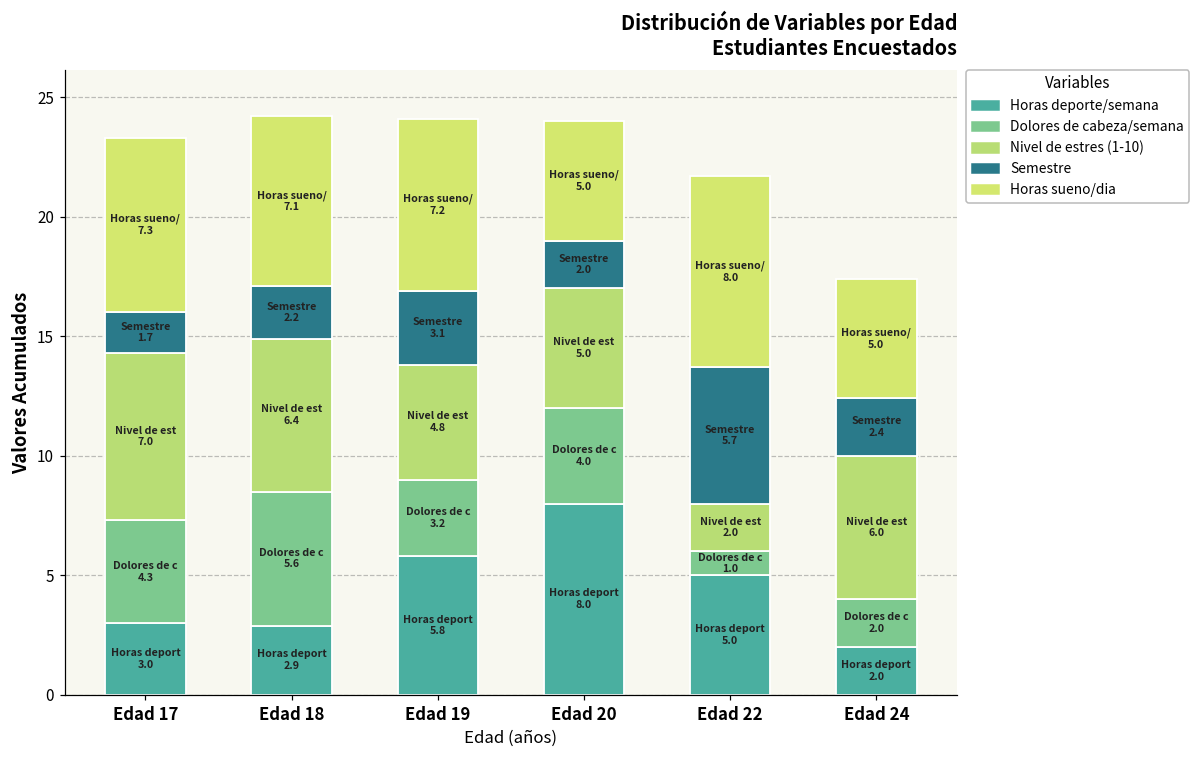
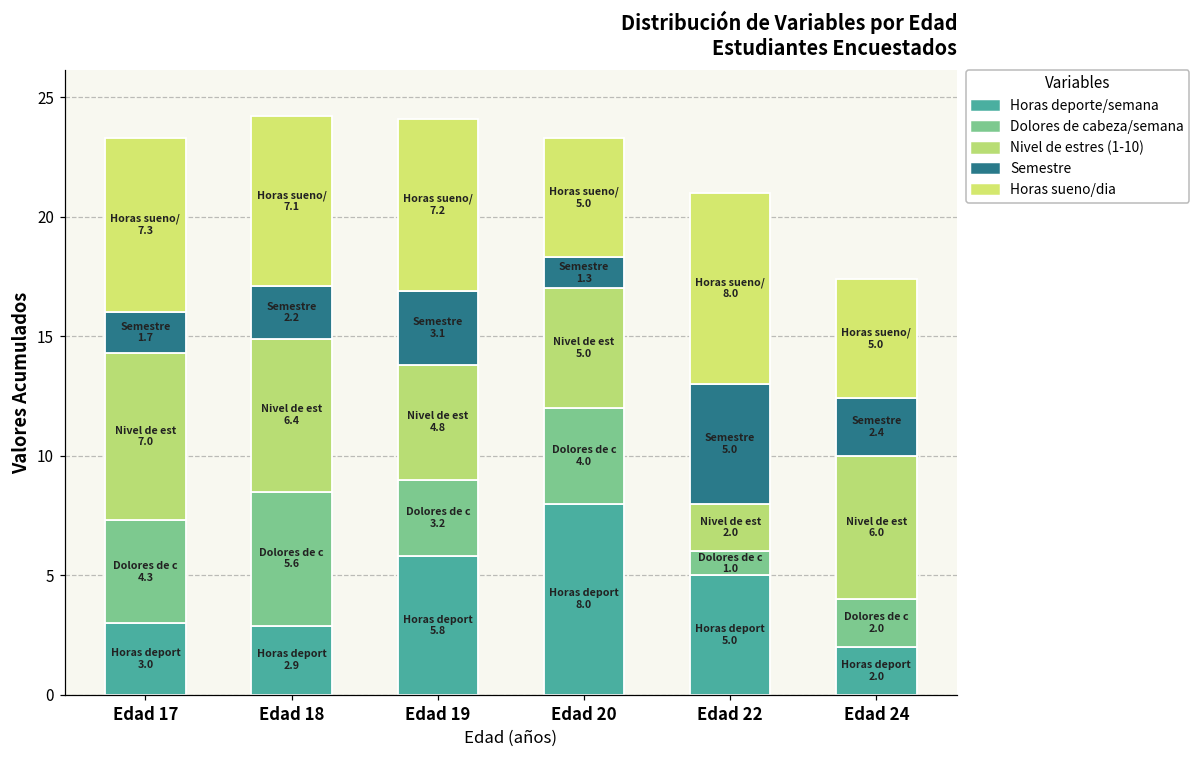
Semestre, Edad 20: 2.0 -> 1.3
Semestre, Edad 22: 5.7 -> 5.0
